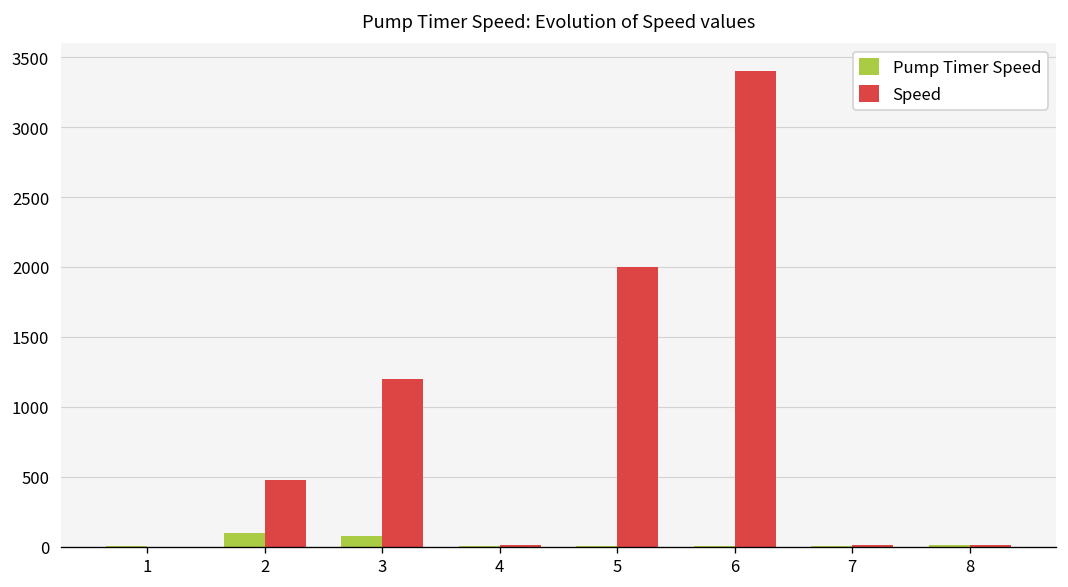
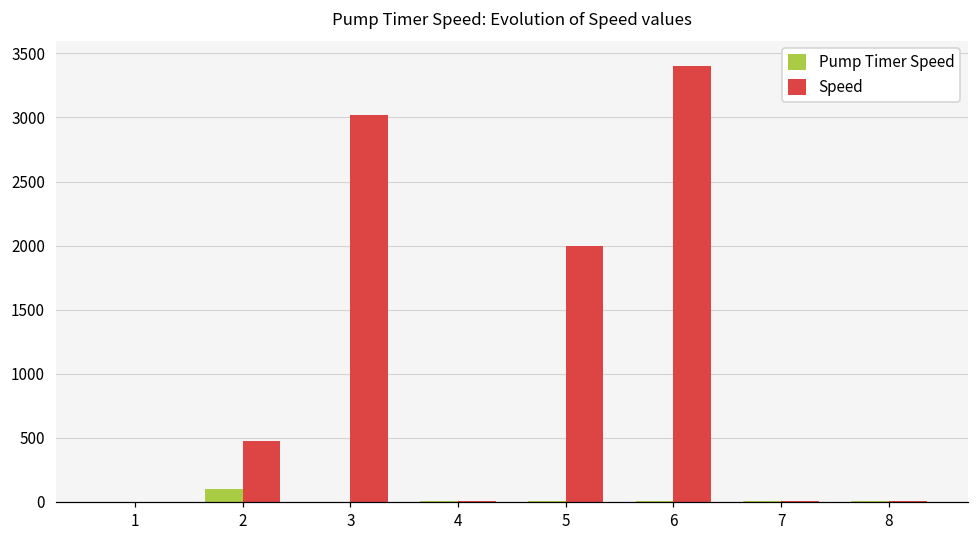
Pump Timer Speed, 3: 80 -> 0
Speed, 3: 1200 -> 3020
